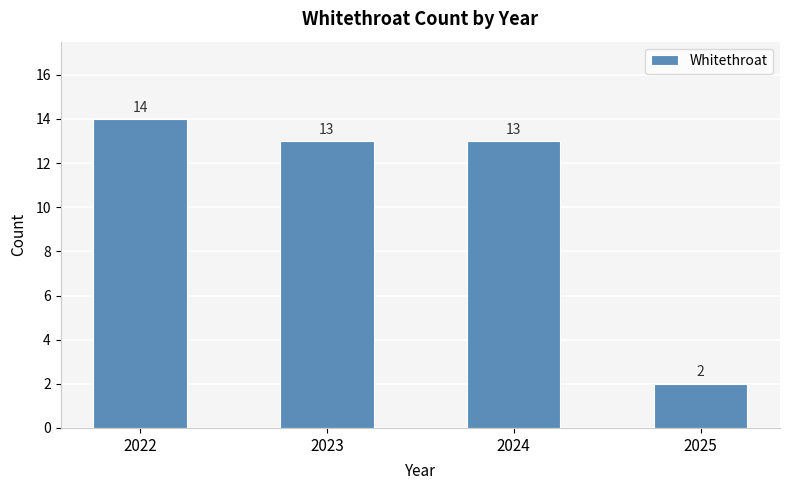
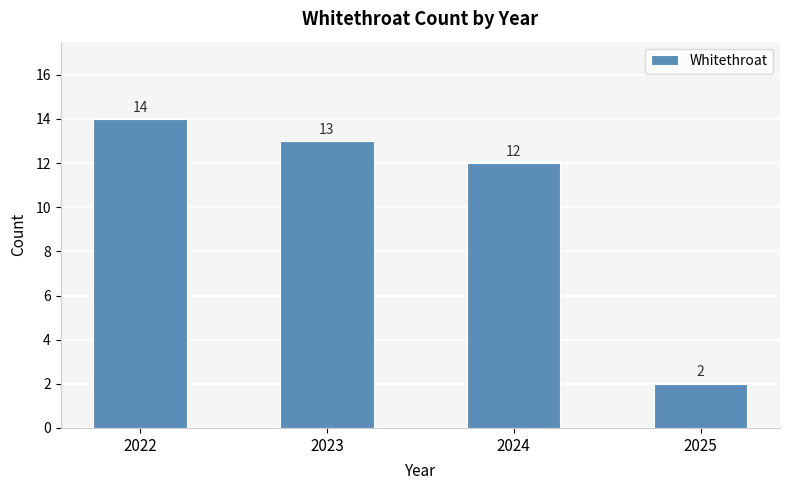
2024: 13 -> 12
